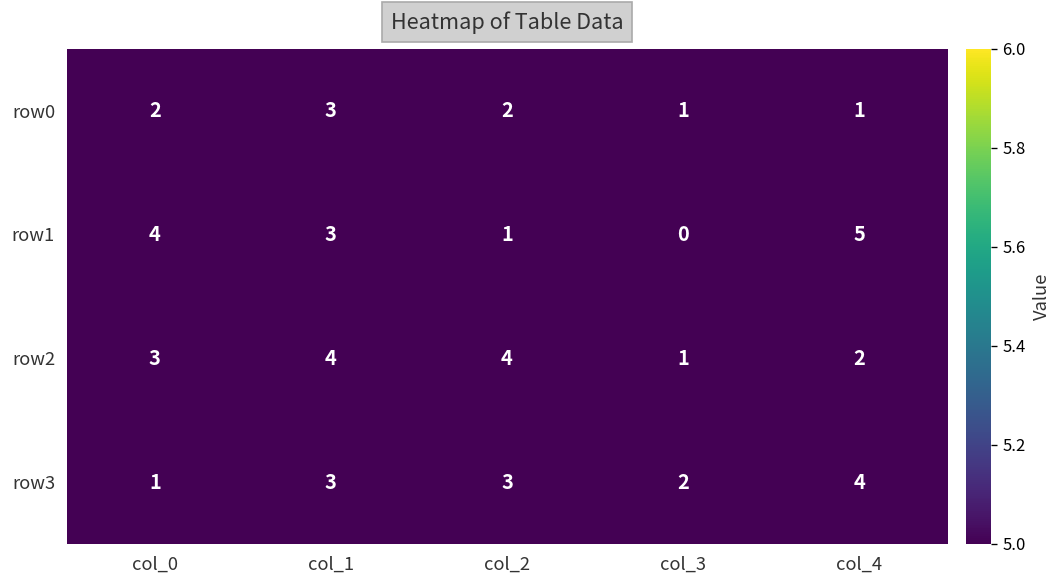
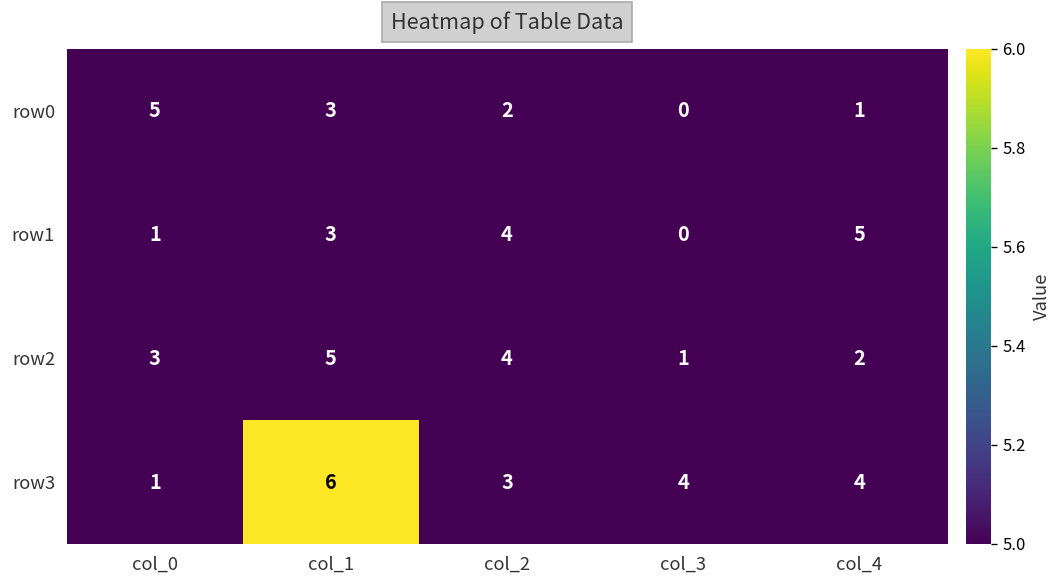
row0, col_0: 2 -> 5
row0, col_3: 1 -> 0
row1, col_0: 4 -> 1
row1, col_2: 1 -> 4
row2, col_1: 4 -> 5
row3, col_1: 3 -> 6
row3, col_3: 2 -> 4
